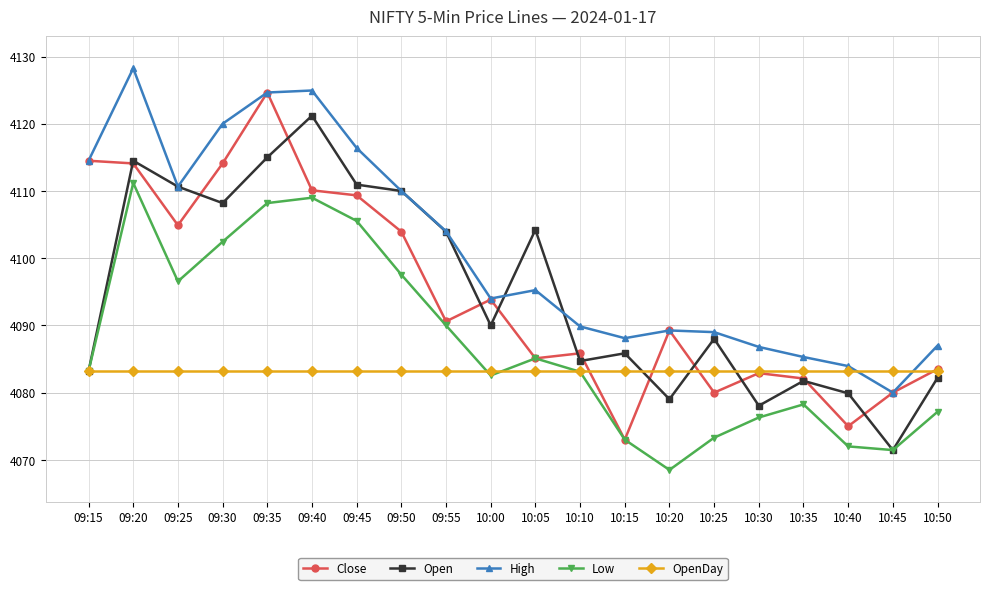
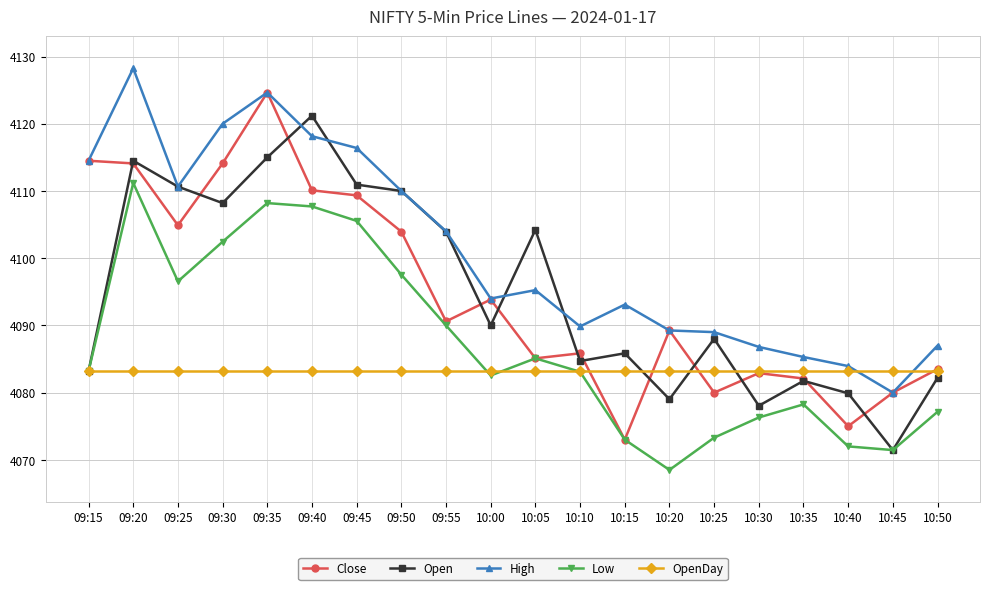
High, 09:40: 4125 -> 4118
Low, 09:40: 4109 -> 4108
High, 10:15: 4088 -> 4093
